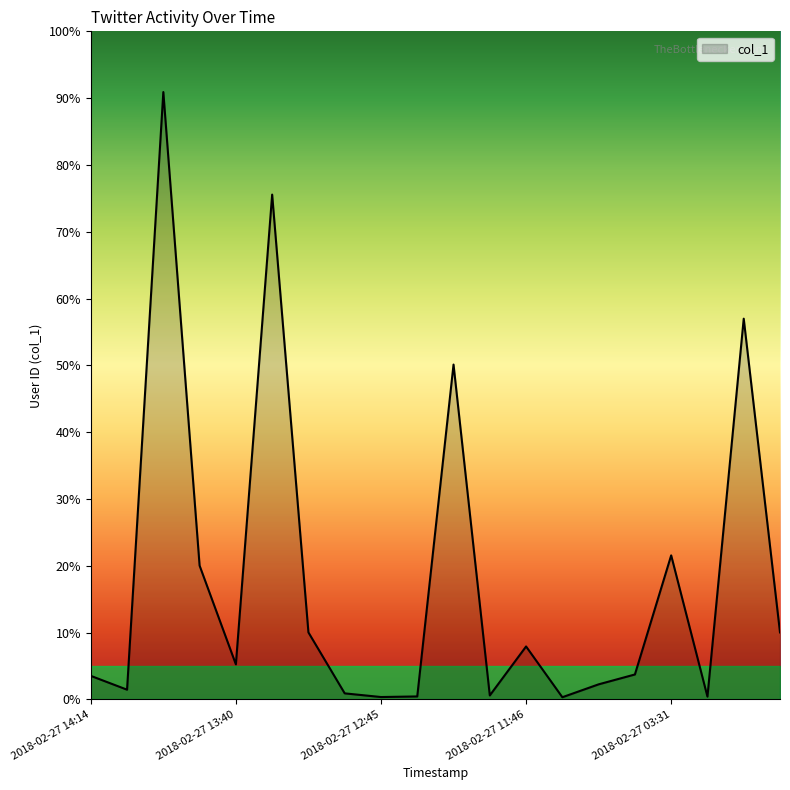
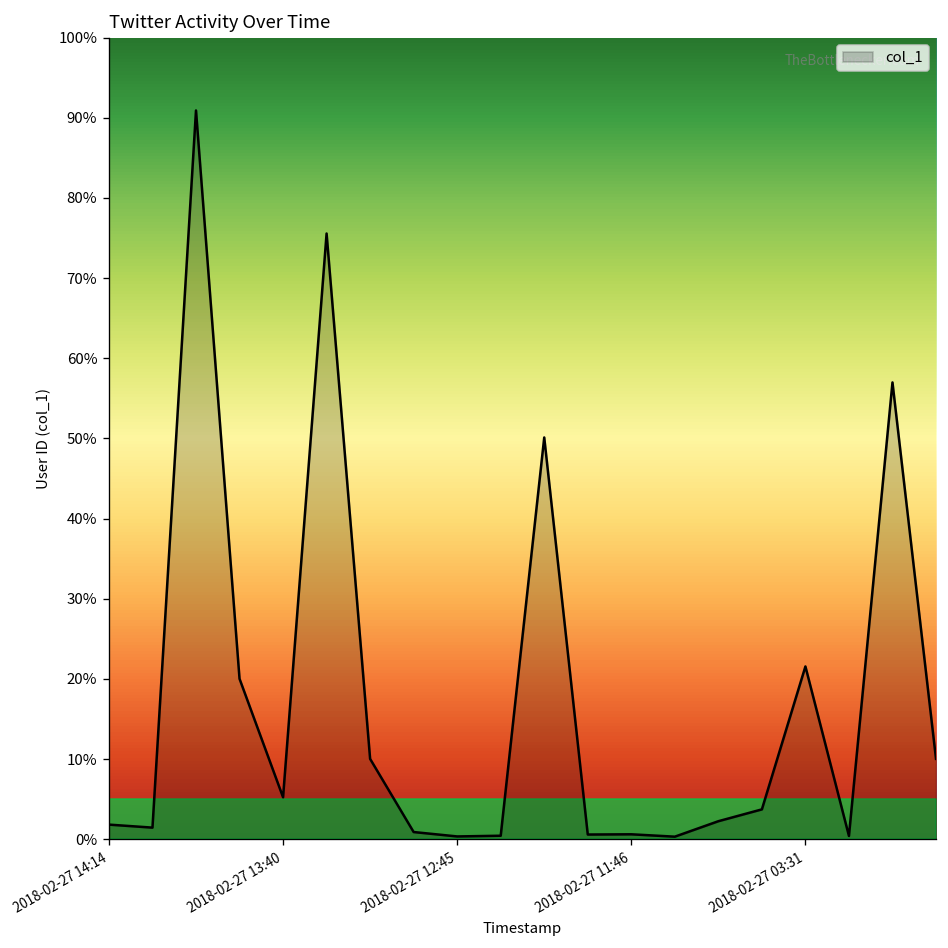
col_1, 2018-02-27 14:14: 4% -> 2%
col_1, 2018-02-27 11:46: 8% -> 1%
